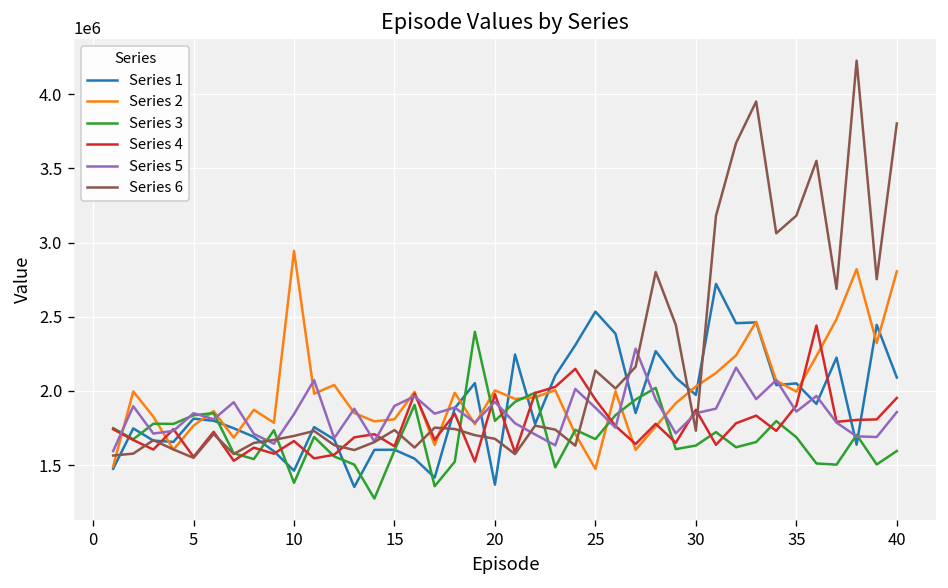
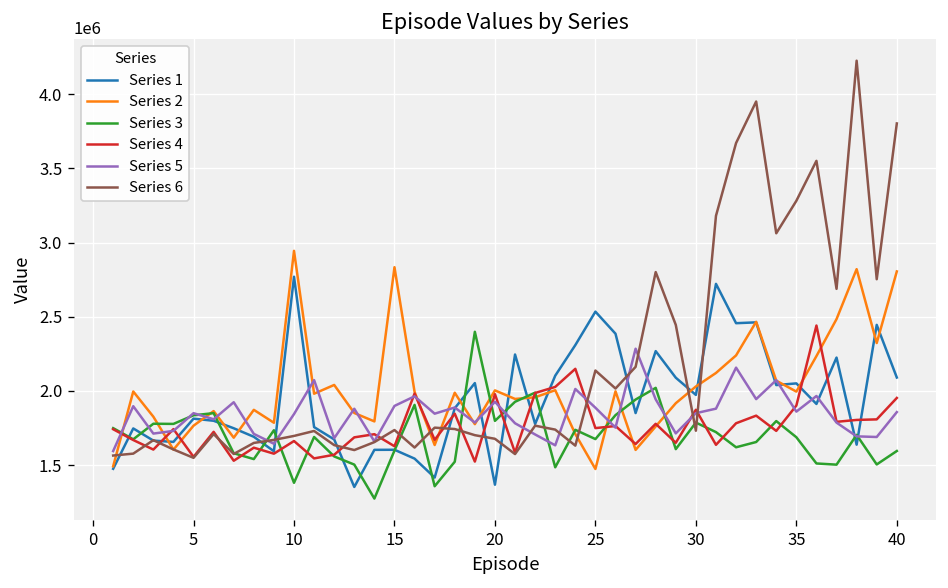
Series 1, 10: 1460000 -> 2770000
Series 2, 15: 1810000 -> 2830000
Series 4, 25: 1940000 -> 1750000
Series 3, 30: 1630000 -> 1790000
Series 6, 35: 3180000 -> 3280000
